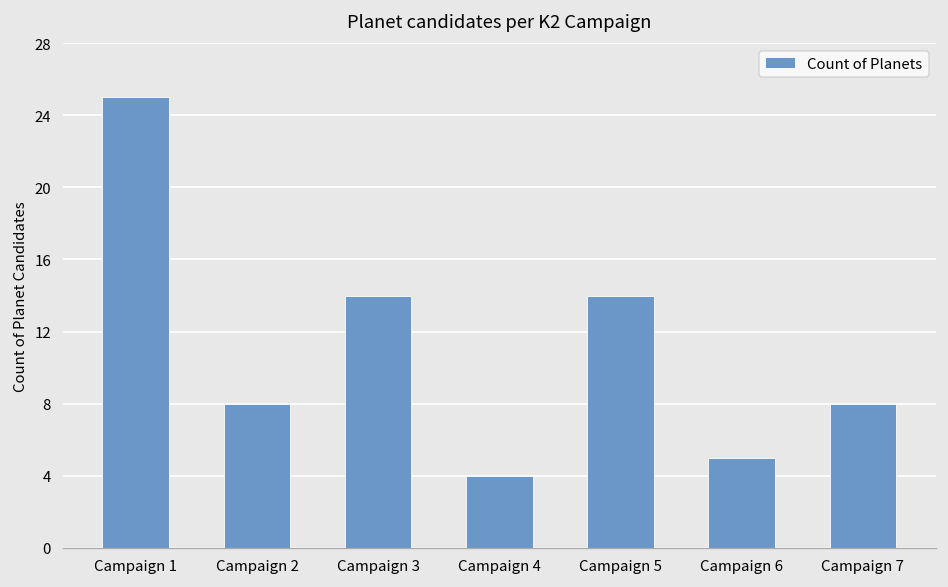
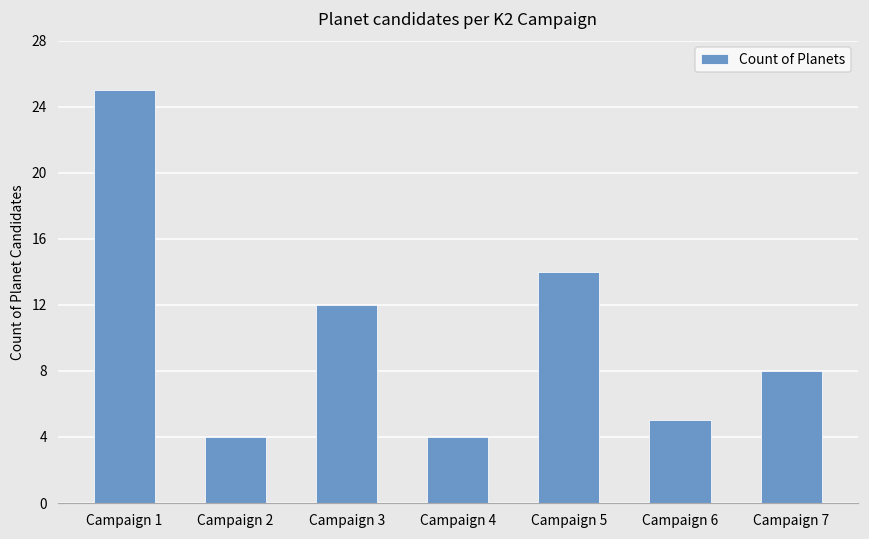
Campaign 2: 8 -> 4
Campaign 3: 14 -> 12
